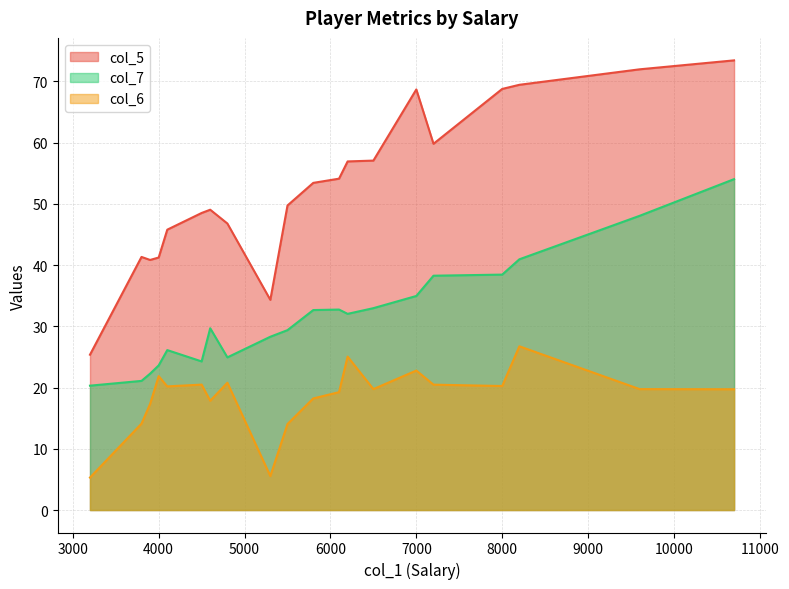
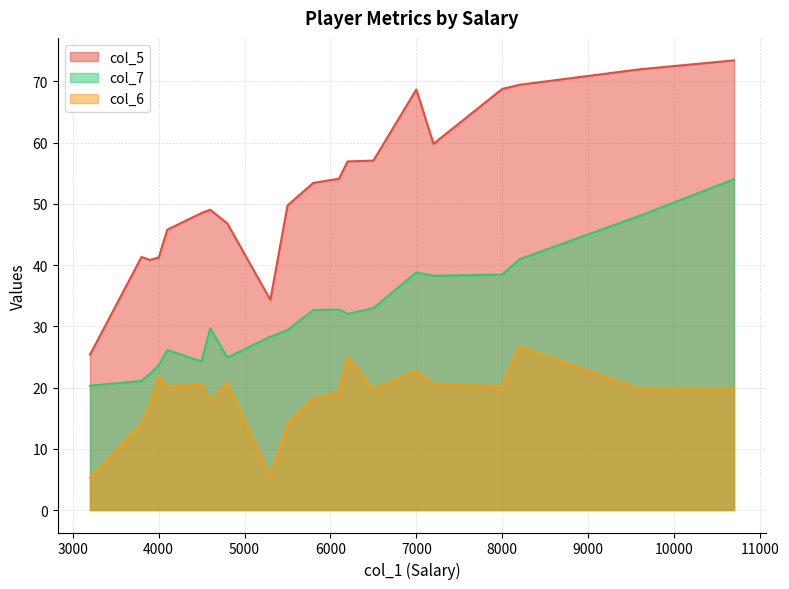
col_7, 7000: 35 -> 39
